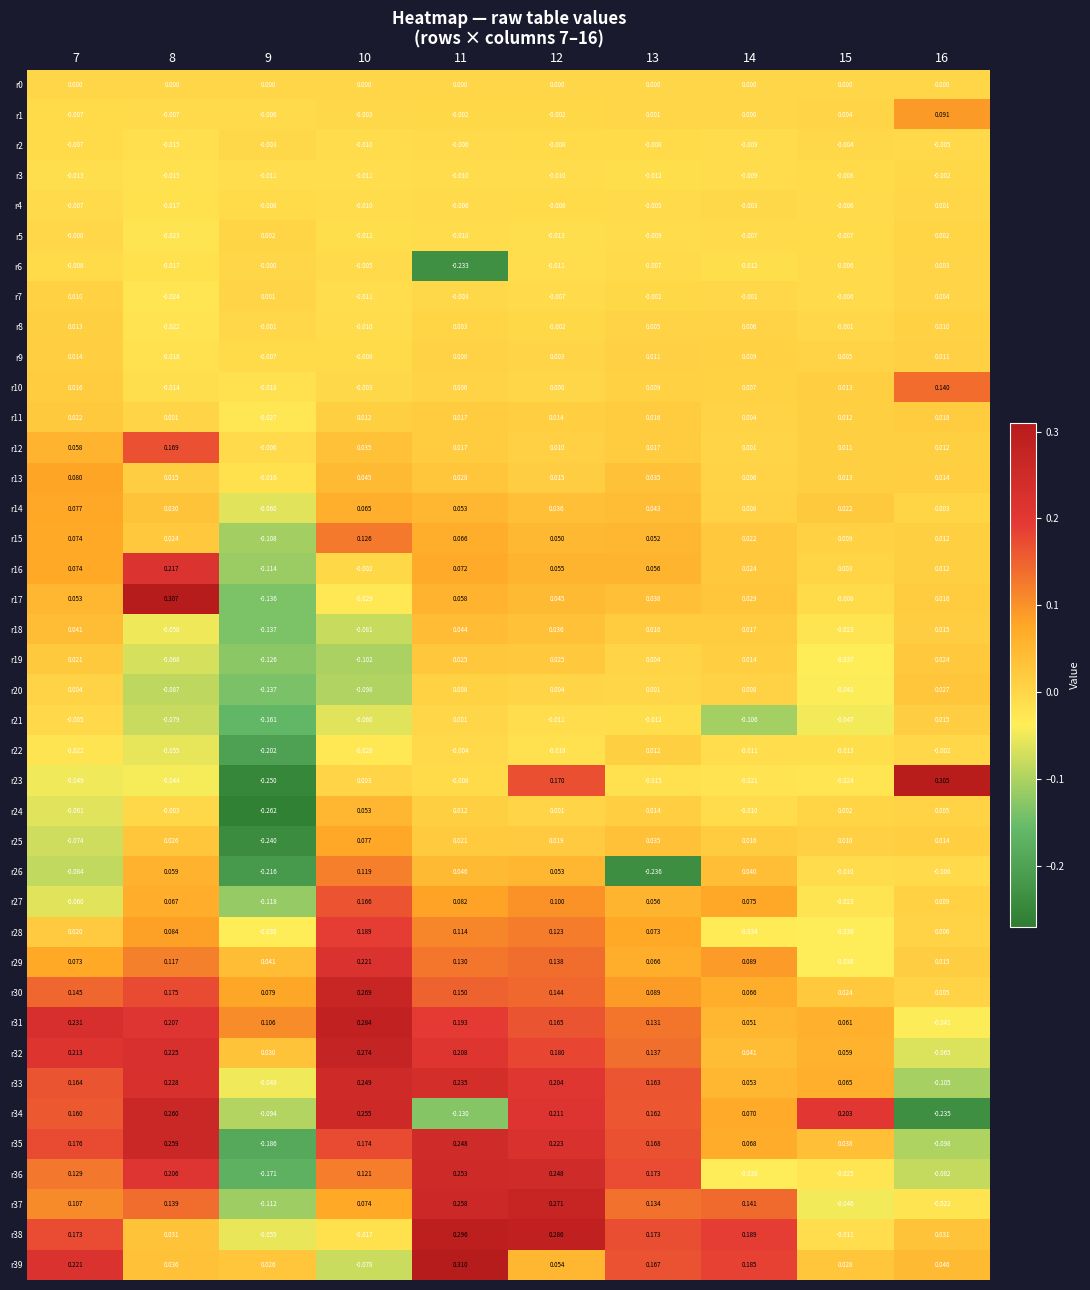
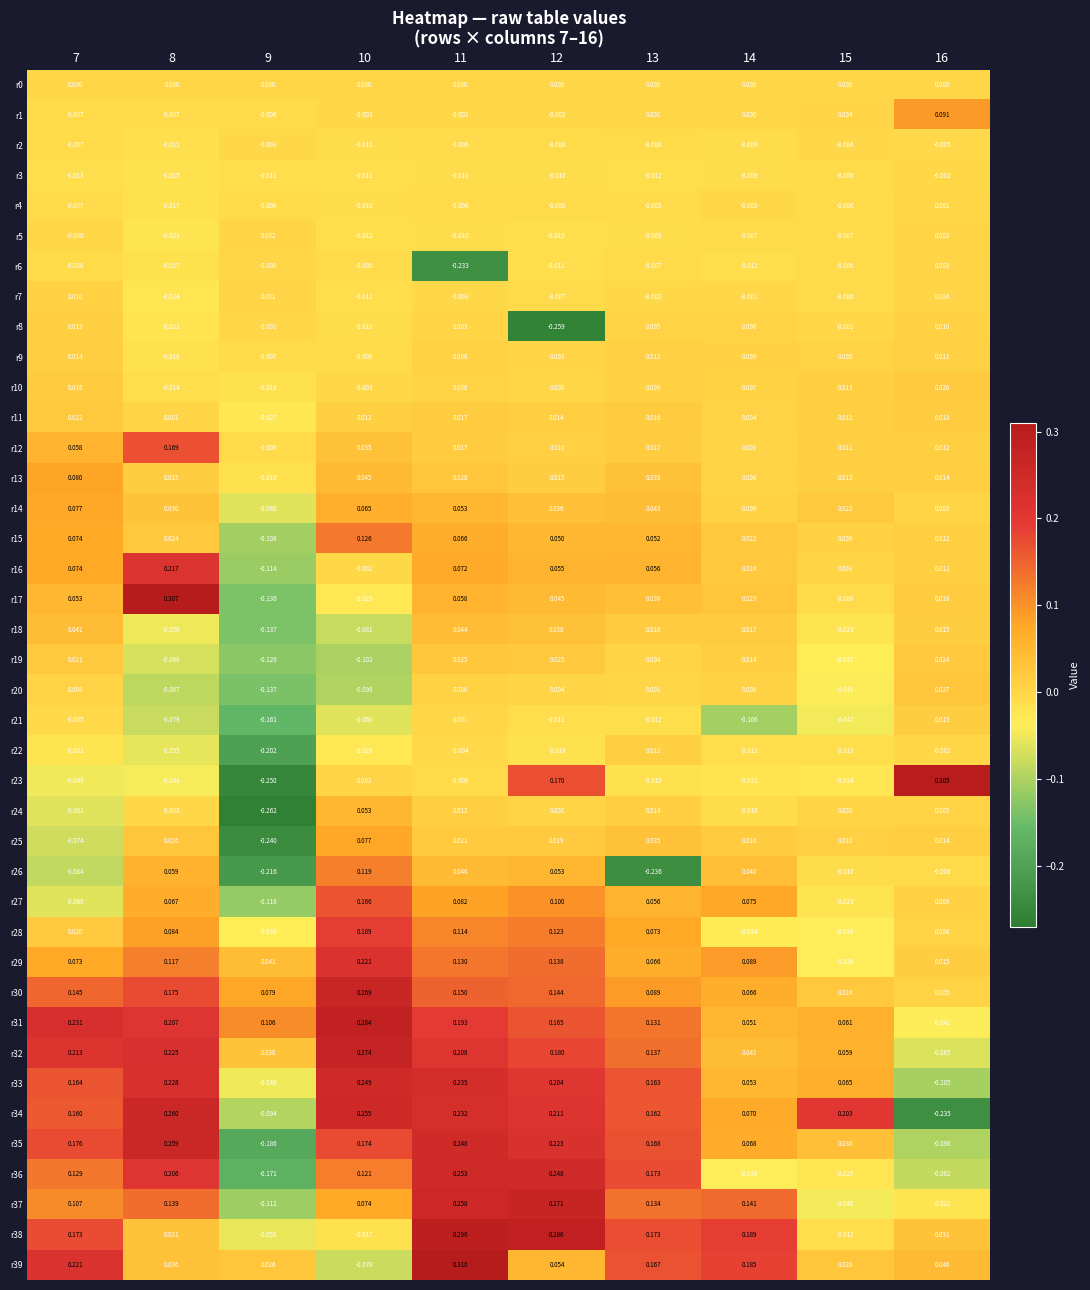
r8, 12: -0.002 -> -0.259
r10, 16: 0.140 -> 0.020
r34, 11: -0.130 -> 0.232
